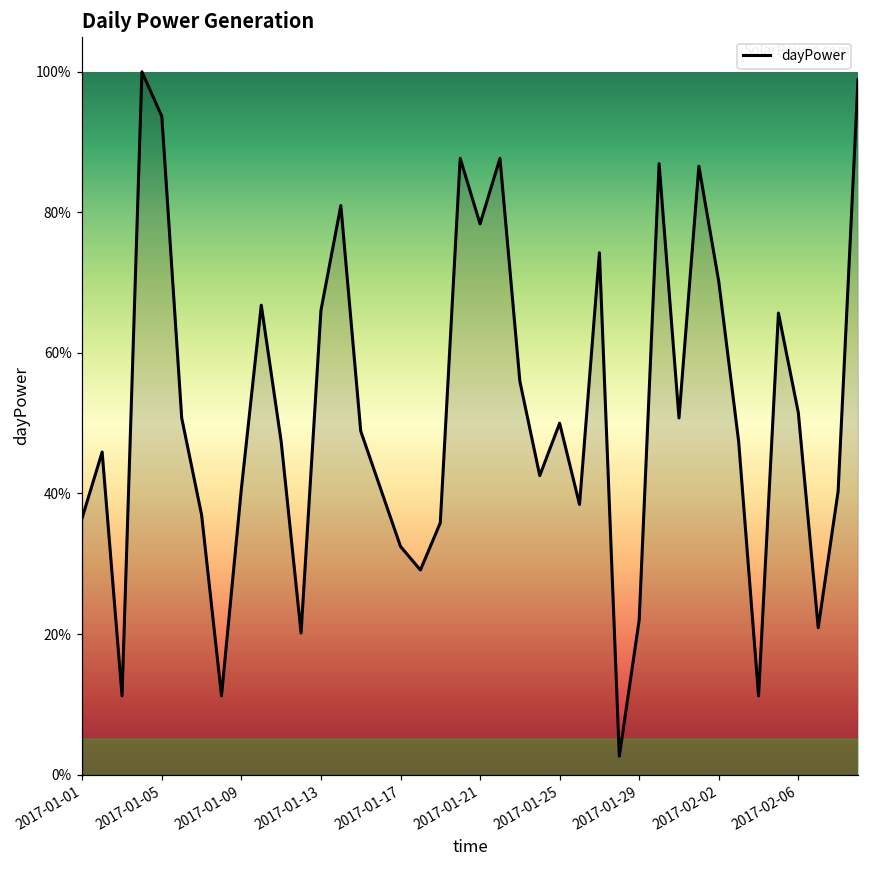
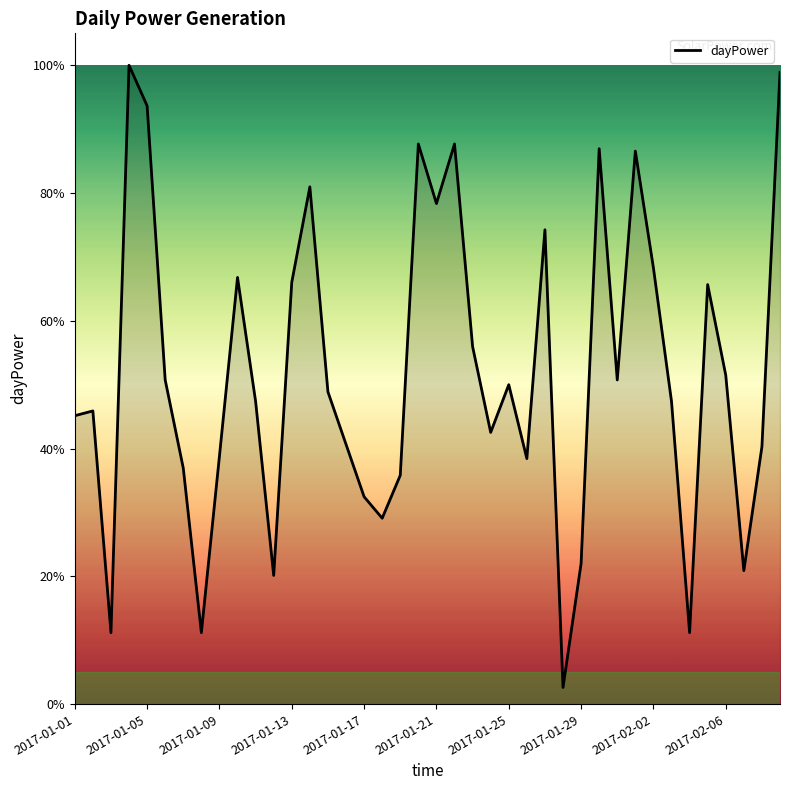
2017-01-01: 37% -> 45%
2017-01-09: 41% -> 39%
2017-02-02: 70% -> 68%
